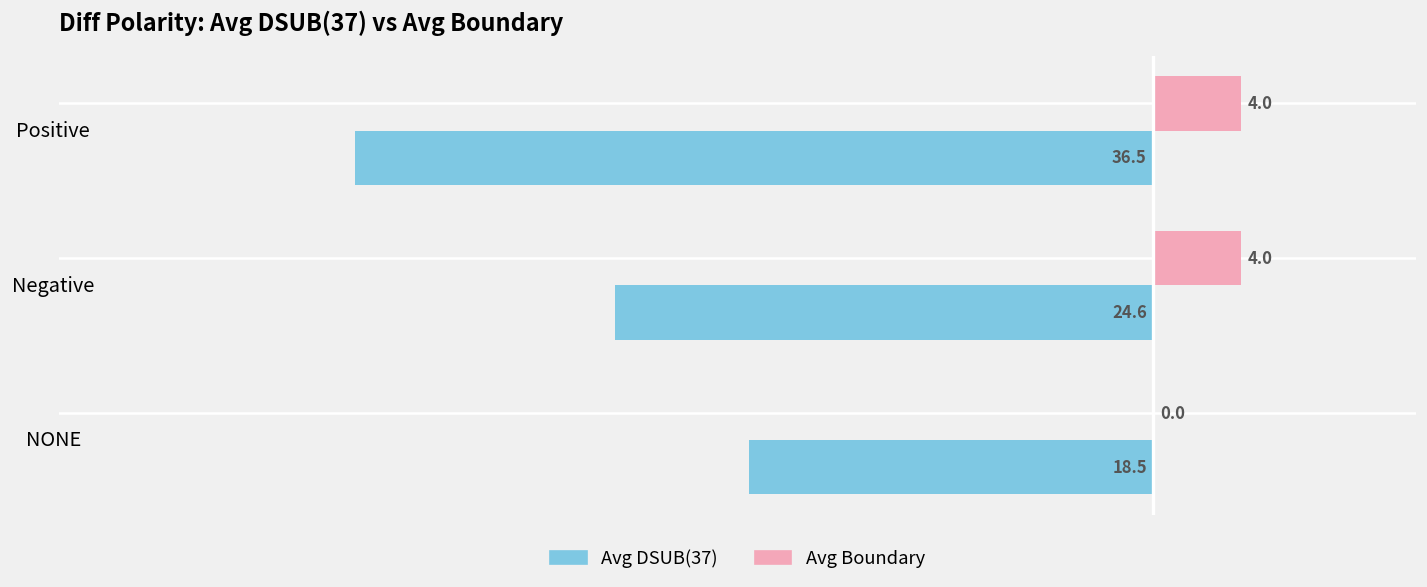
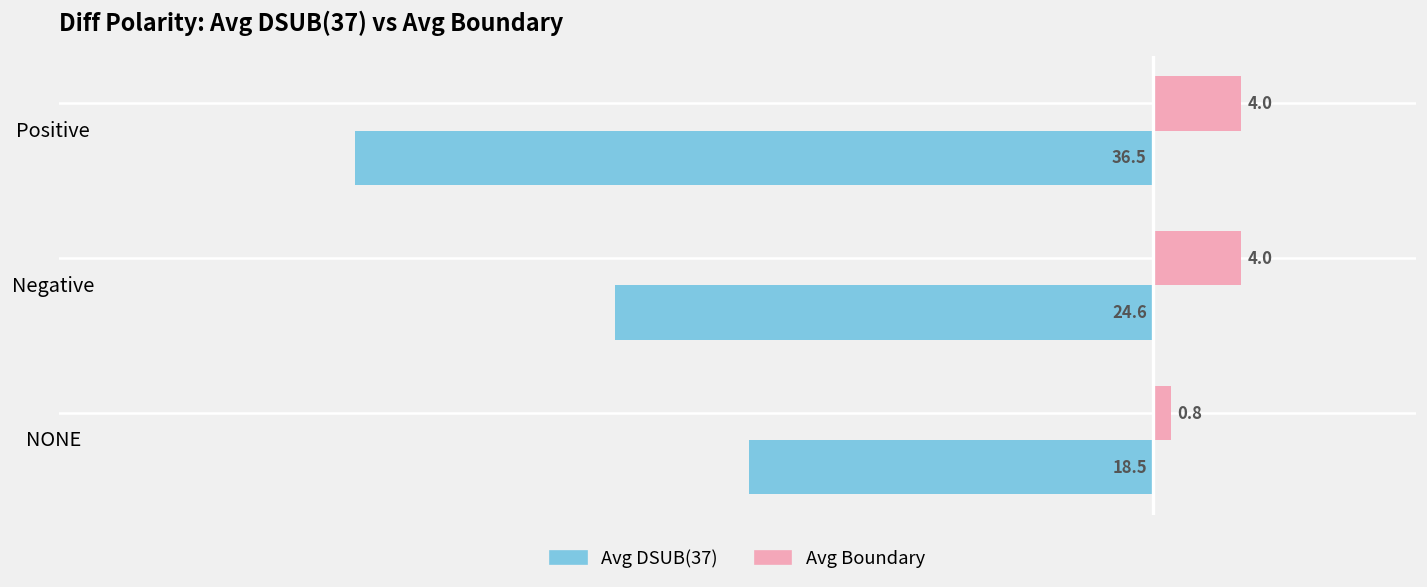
Avg Boundary, NONE: 0.0 -> 0.8
